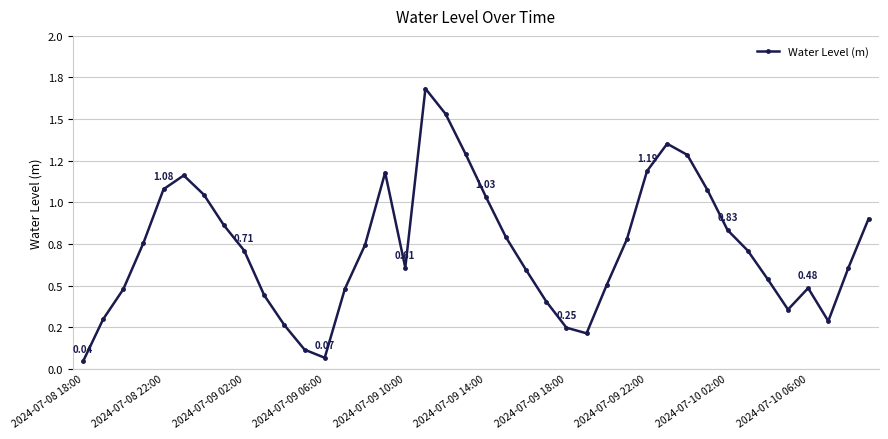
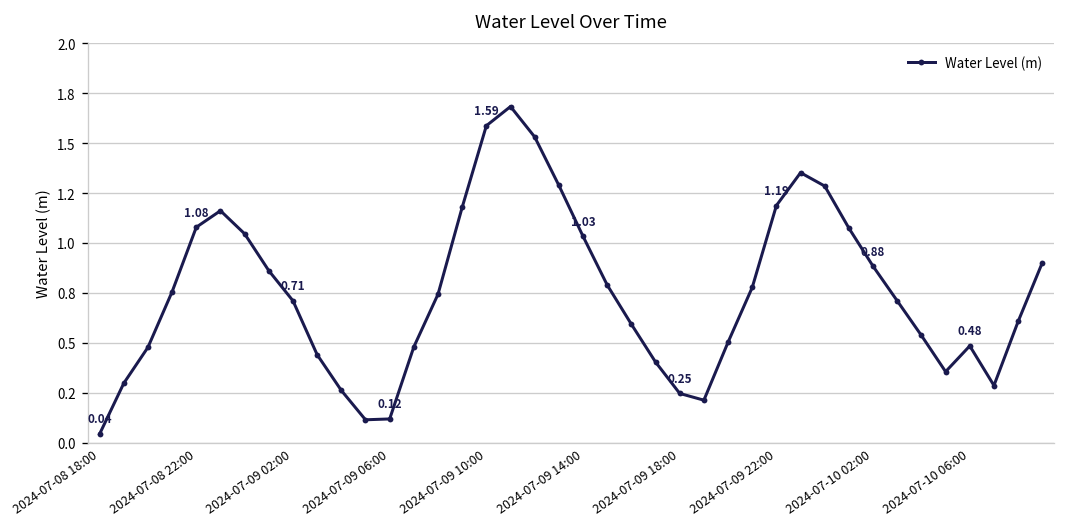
2024-07-09 06:00: 0.07 -> 0.12
2024-07-09 10:00: 0.61 -> 1.59
2024-07-10 02:00: 0.83 -> 0.88
